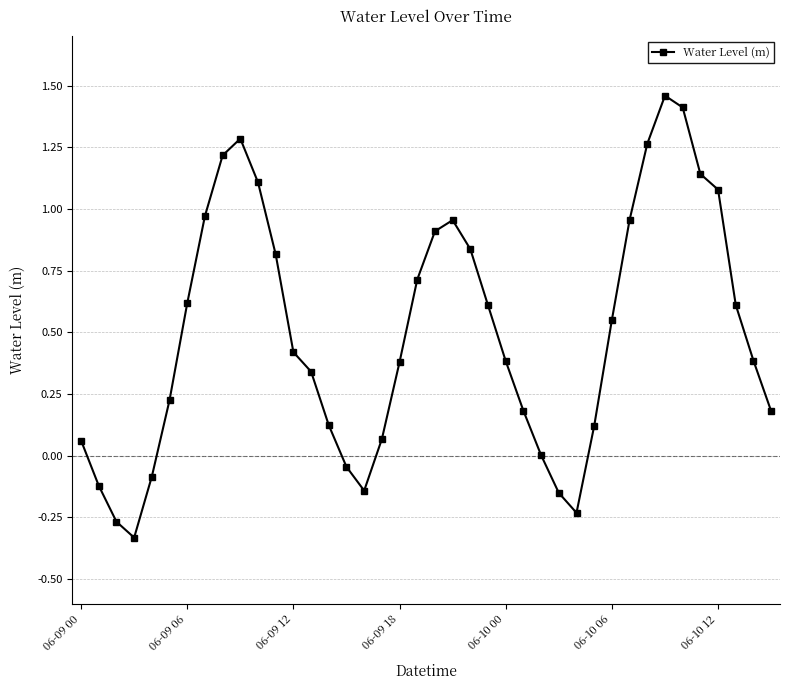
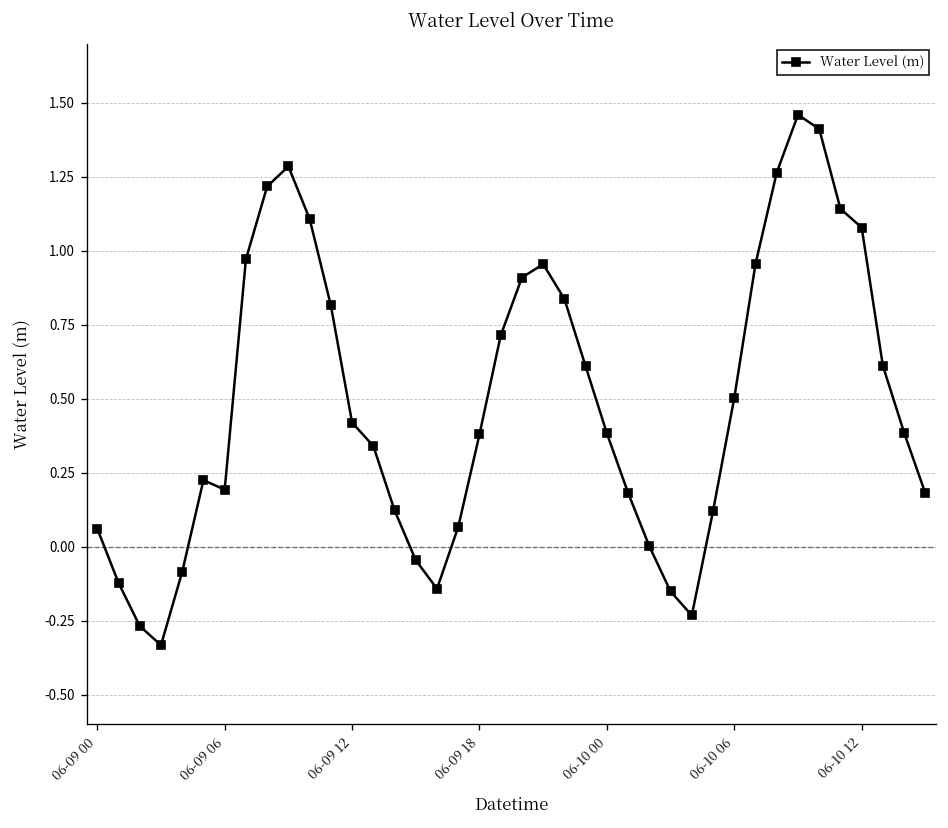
06-09 06: 0.62 -> 0.19
06-10 06: 0.55 -> 0.50
